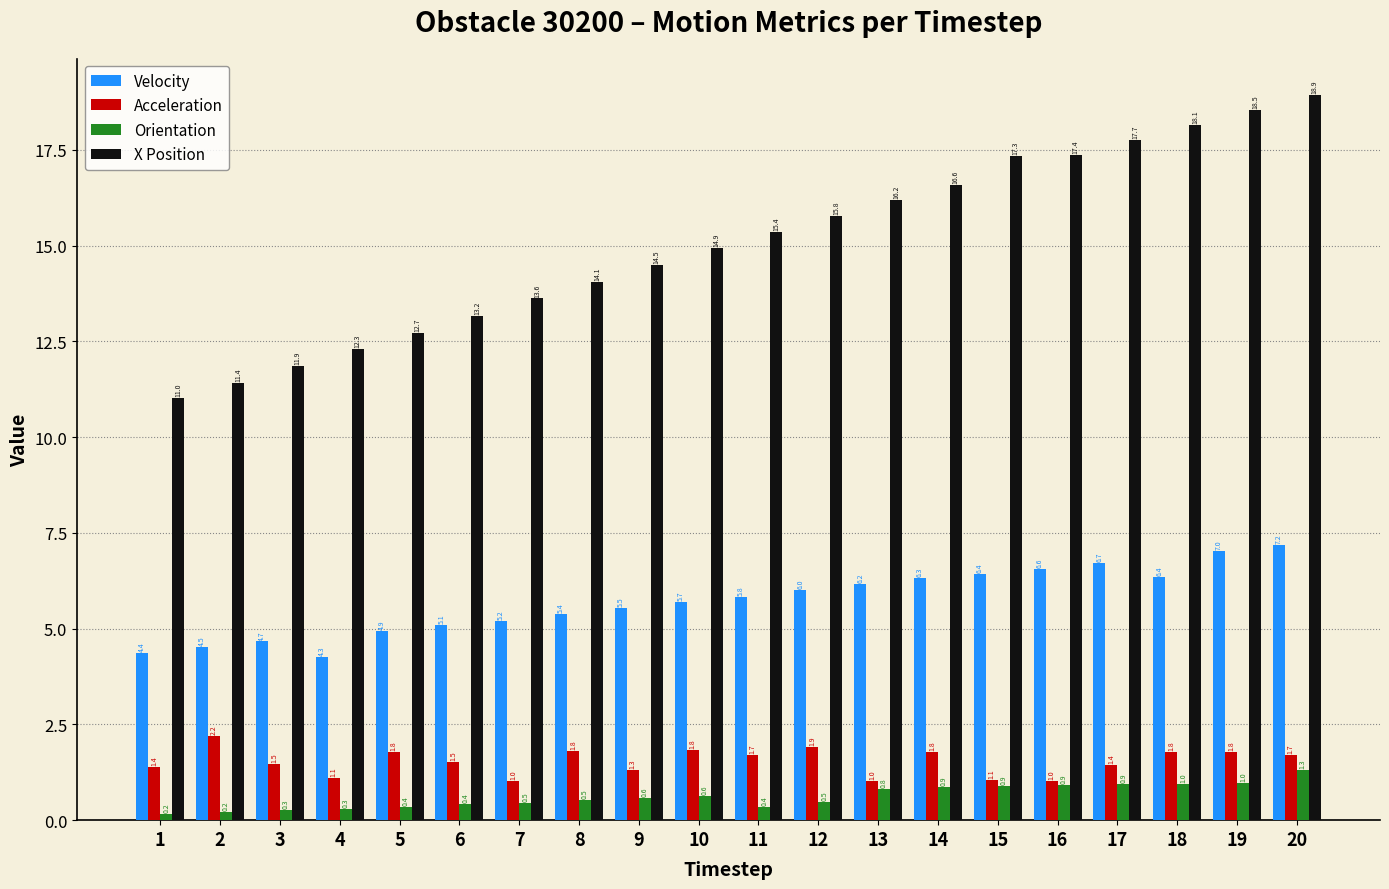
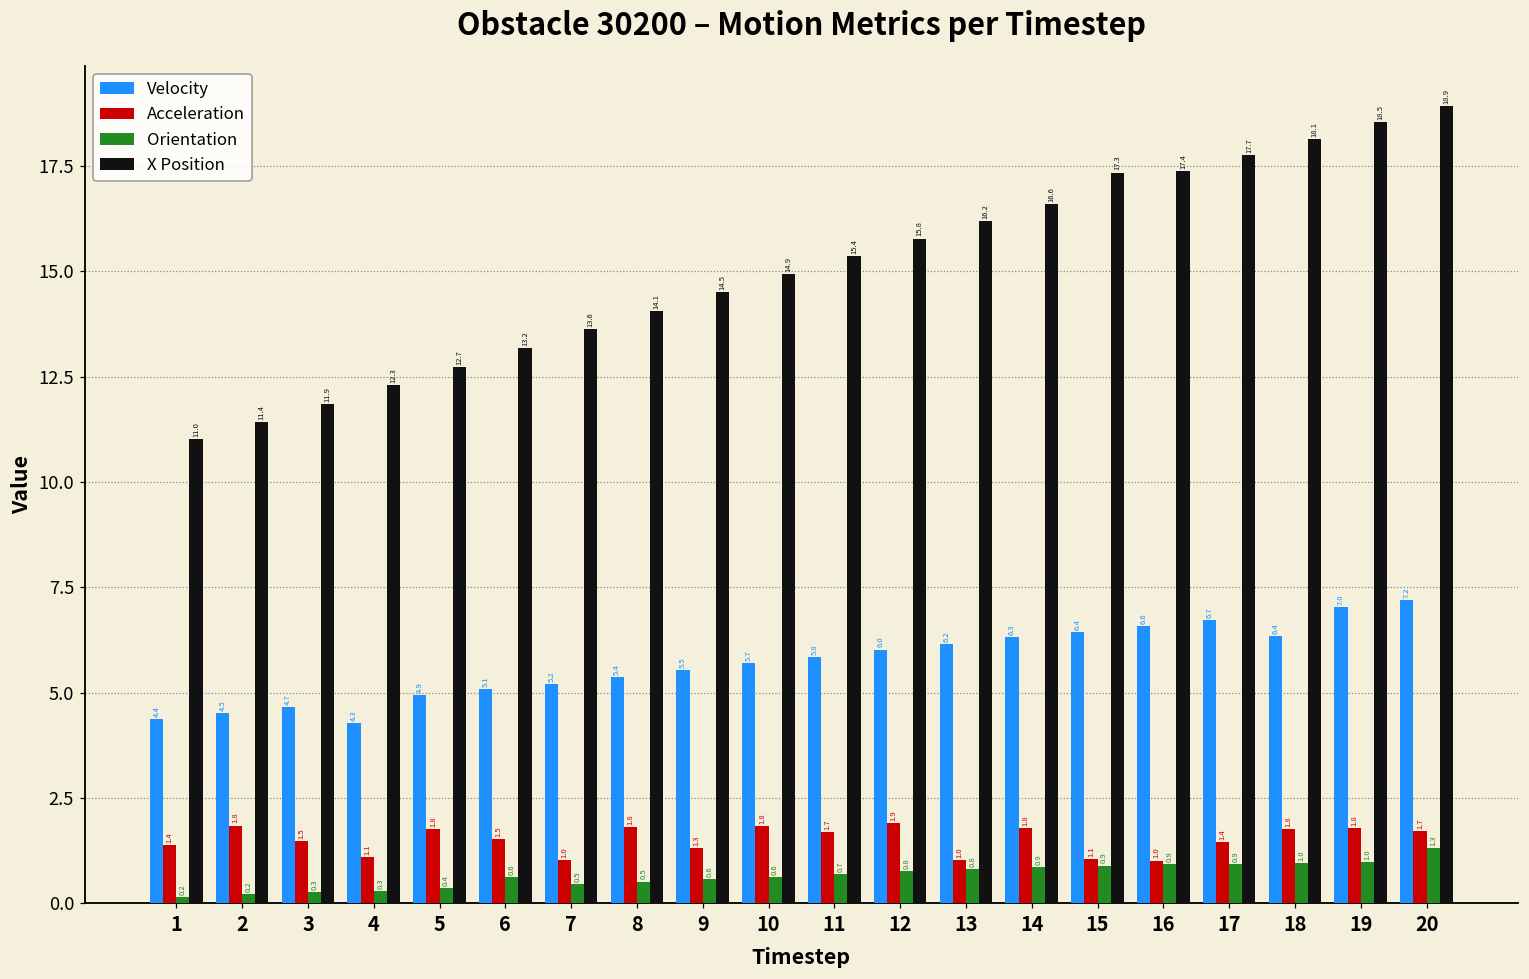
Acceleration, 2: 2.2 -> 1.8
Orientation, 6: 0.4 -> 0.6
Orientation, 11: 0.4 -> 0.7
Orientation, 12: 0.5 -> 0.8
